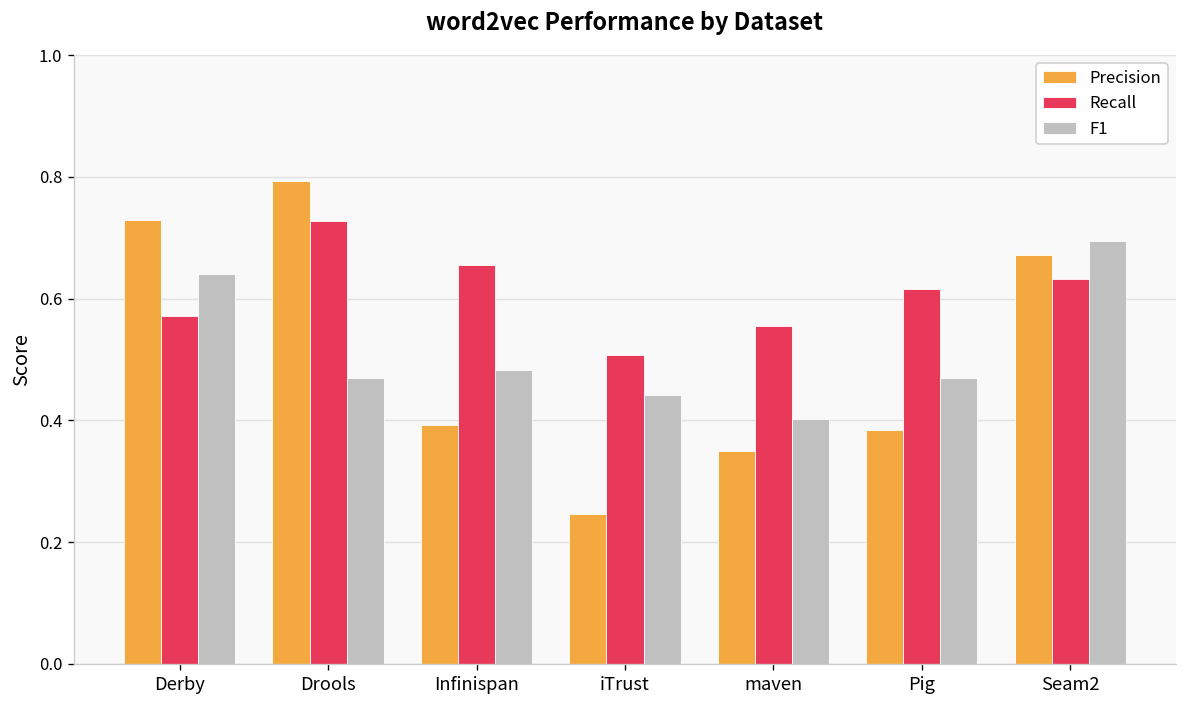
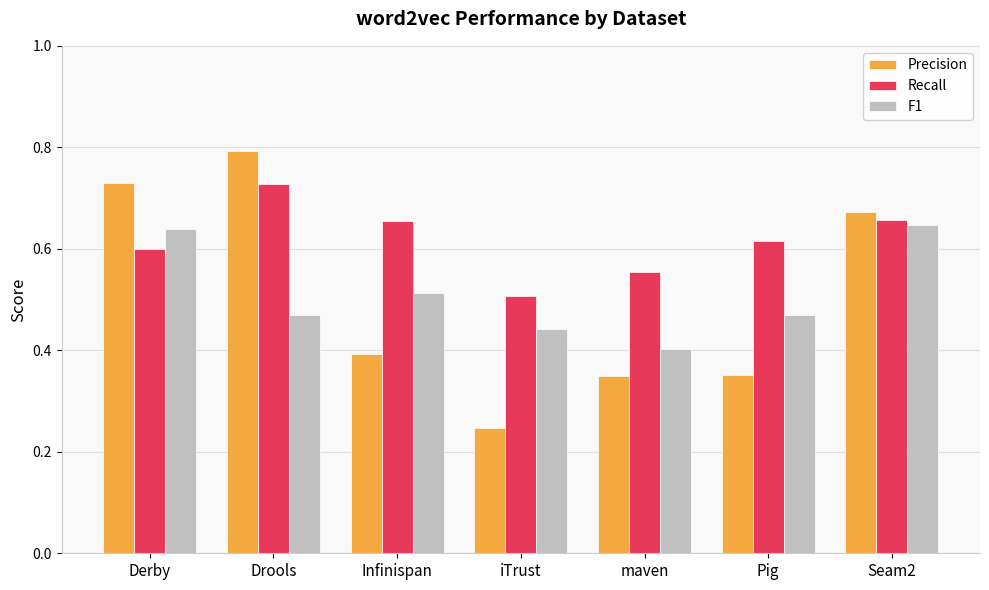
Recall, Derby: 0.57 -> 0.60
F1, Infinispan: 0.48 -> 0.51
Precision, Pig: 0.38 -> 0.35
Recall, Seam2: 0.63 -> 0.66
F1, Seam2: 0.69 -> 0.65
